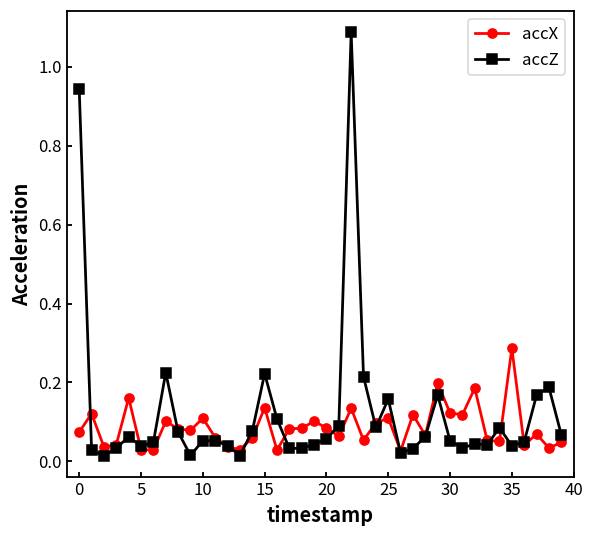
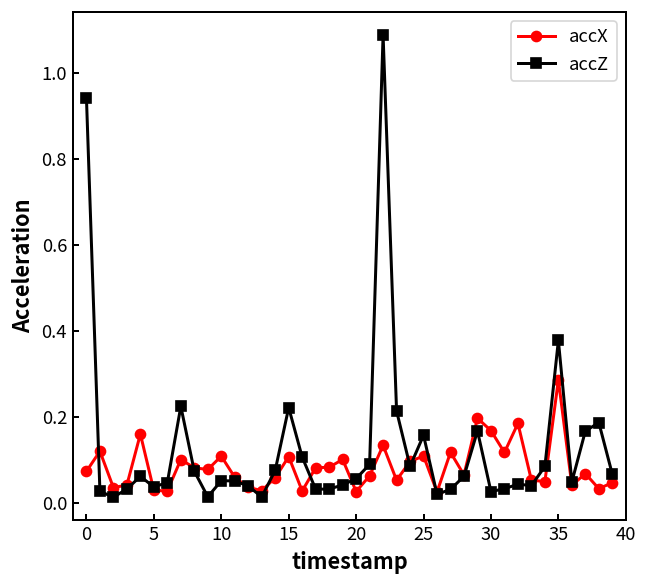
accX, 15: 0.14 -> 0.11
accX, 20: 0.08 -> 0.03
accX, 30: 0.12 -> 0.17
accZ, 30: 0.05 -> 0.03
accZ, 35: 0.04 -> 0.38
